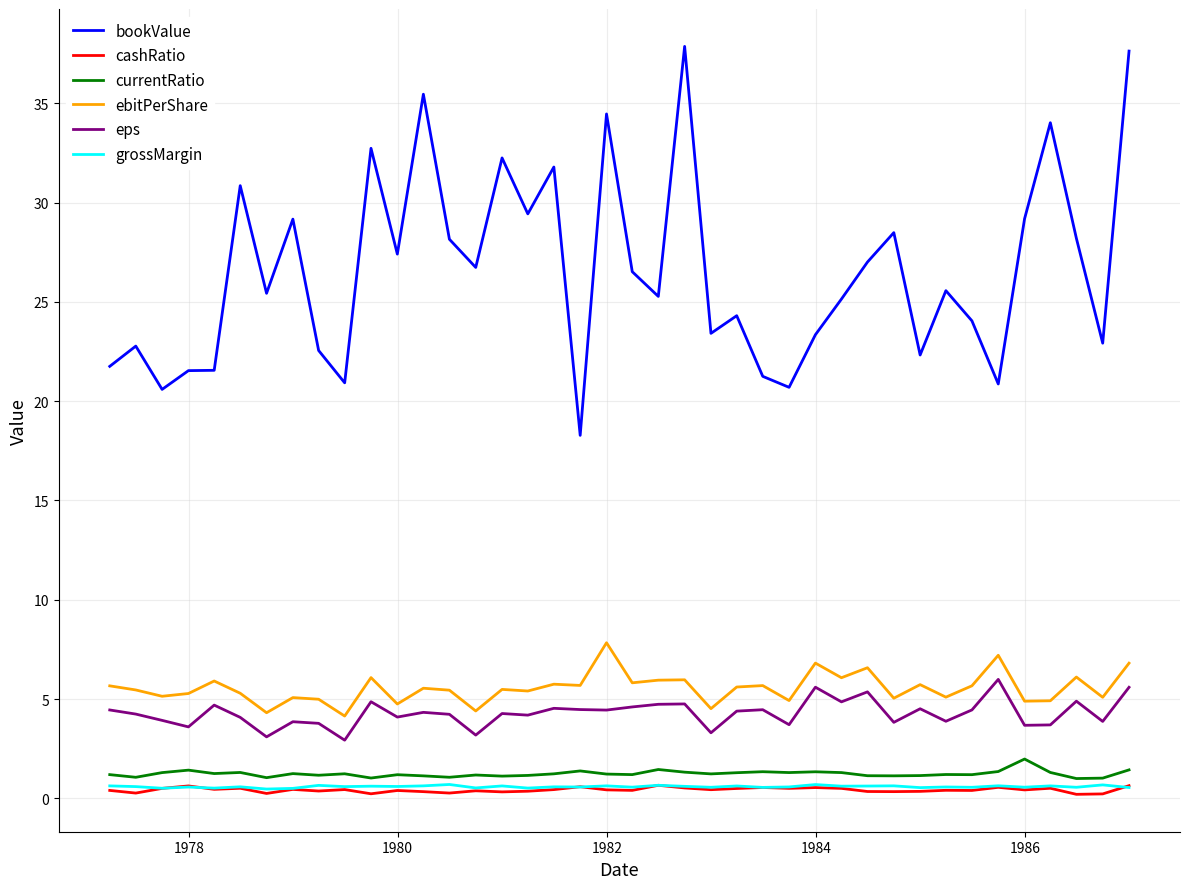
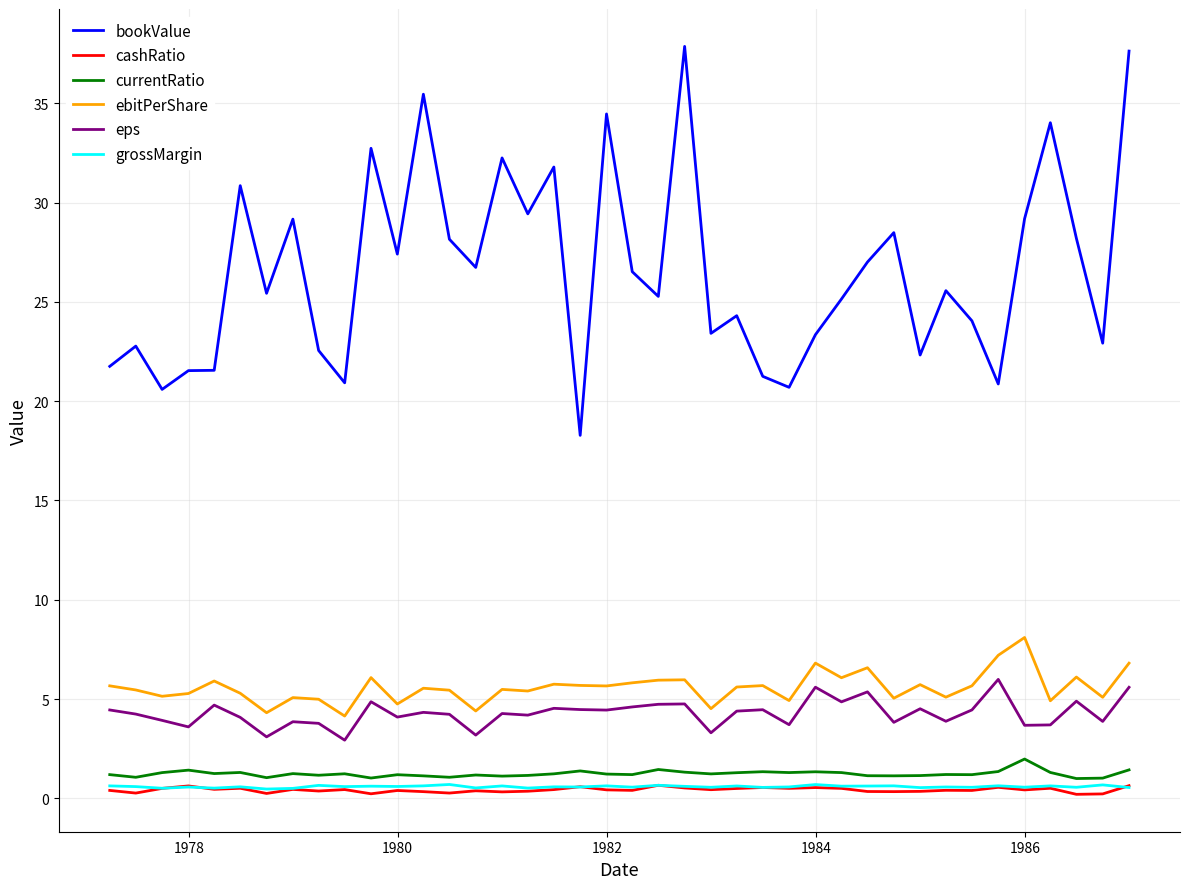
ebitPerShare, 1982: 7.8 -> 5.7
ebitPerShare, 1986: 4.9 -> 8.1
